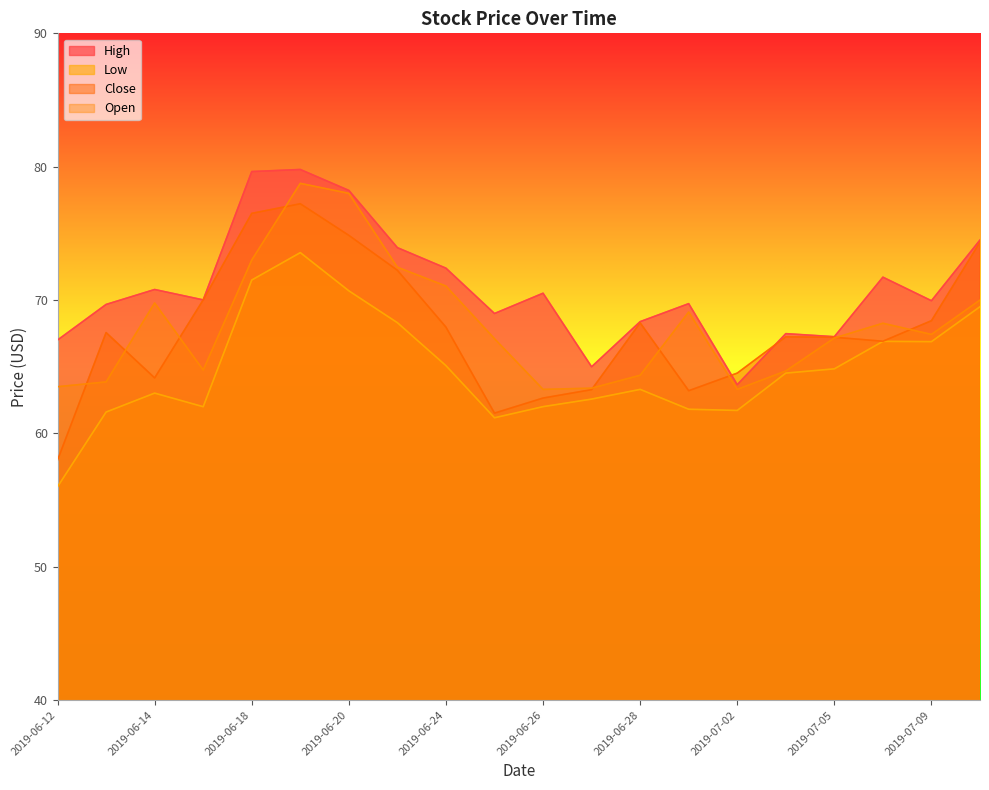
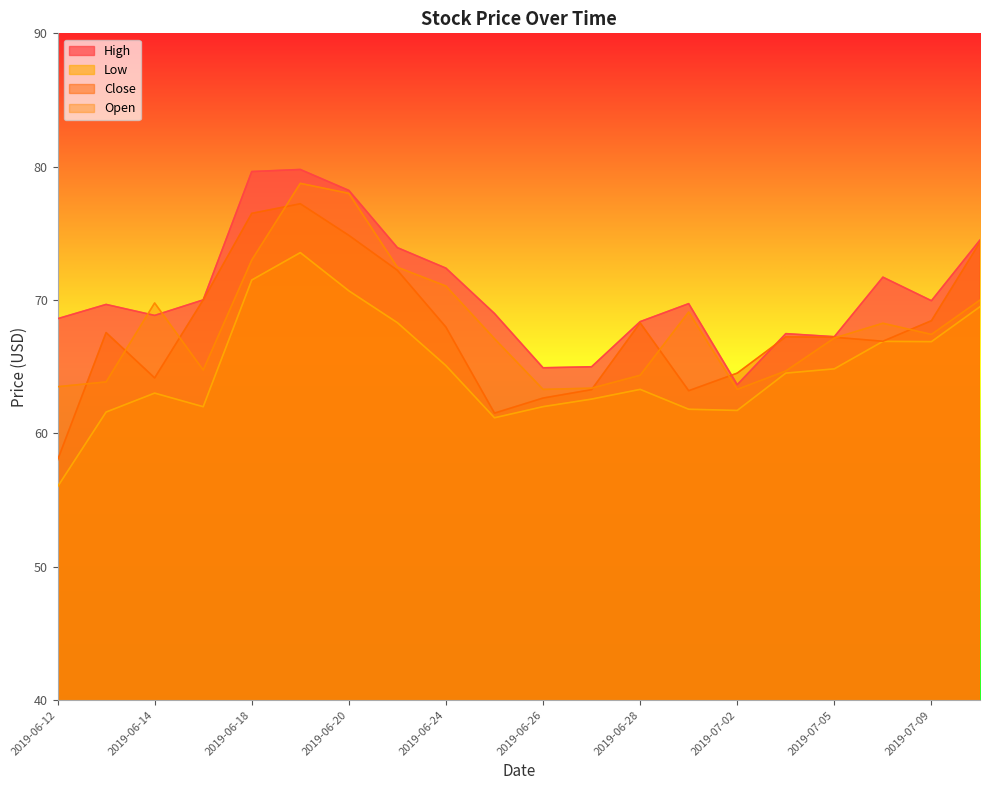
High, 2019-06-12: 67.0 -> 68.6
High, 2019-06-14: 70.8 -> 68.8
High, 2019-06-26: 70.5 -> 64.9
